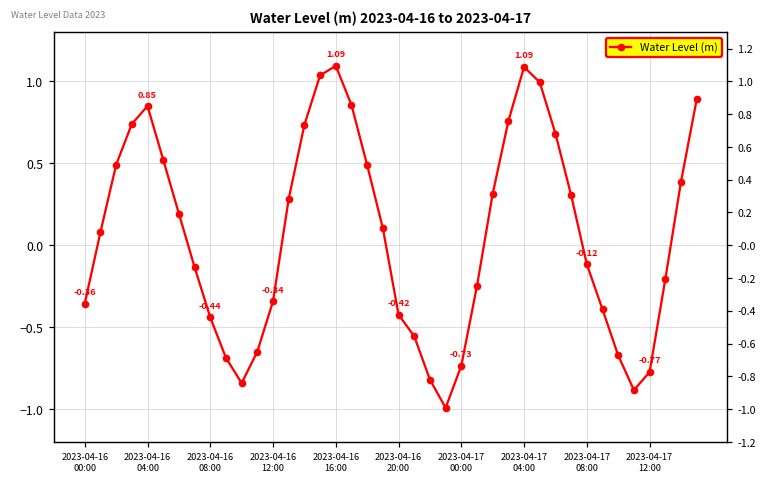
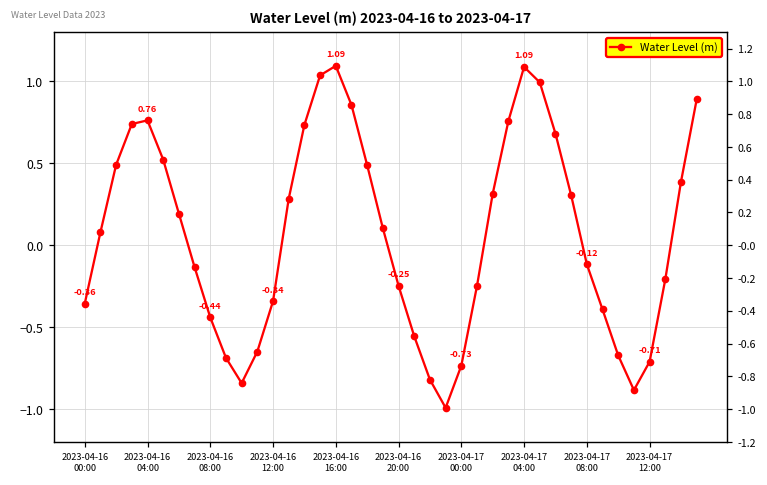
2023-04-16 04:00: 0.85 -> 0.76
2023-04-16 20:00: -0.42 -> -0.25
2023-04-17 12:00: -0.77 -> -0.71
